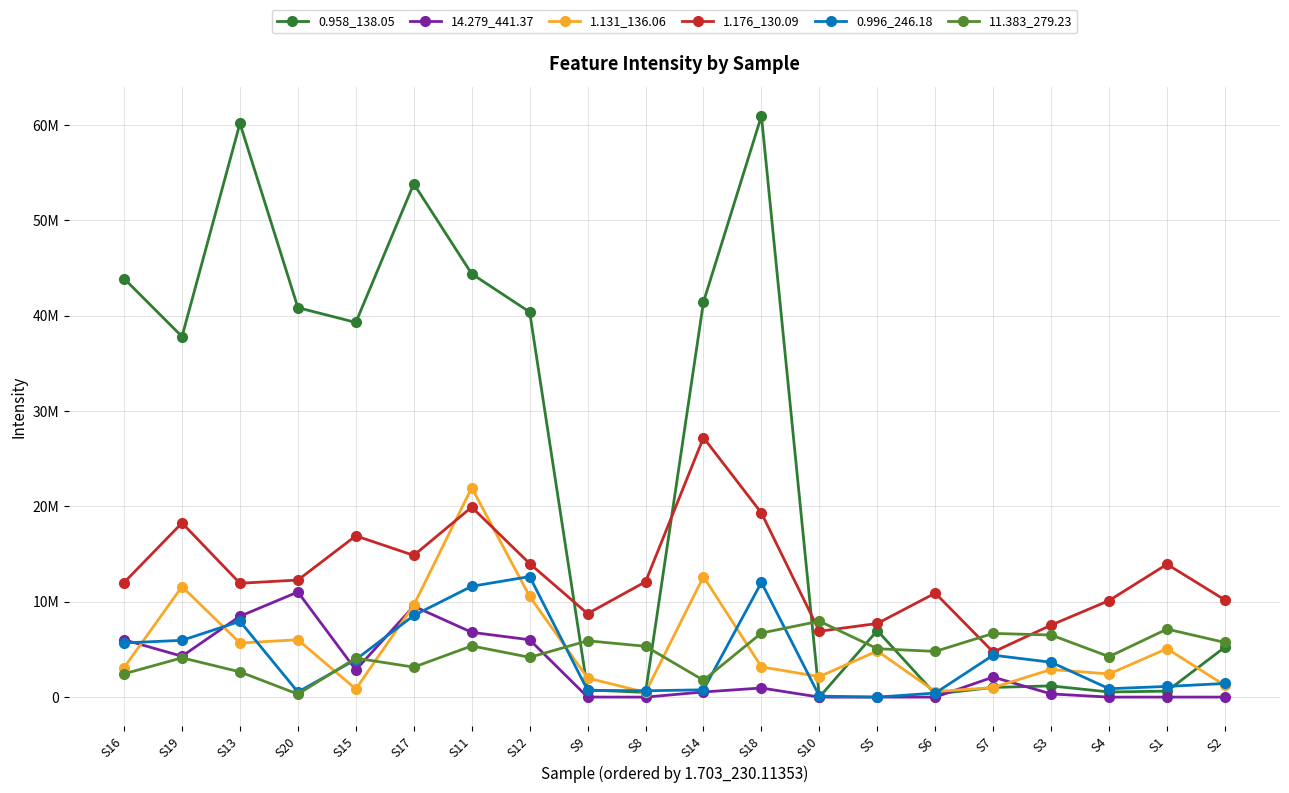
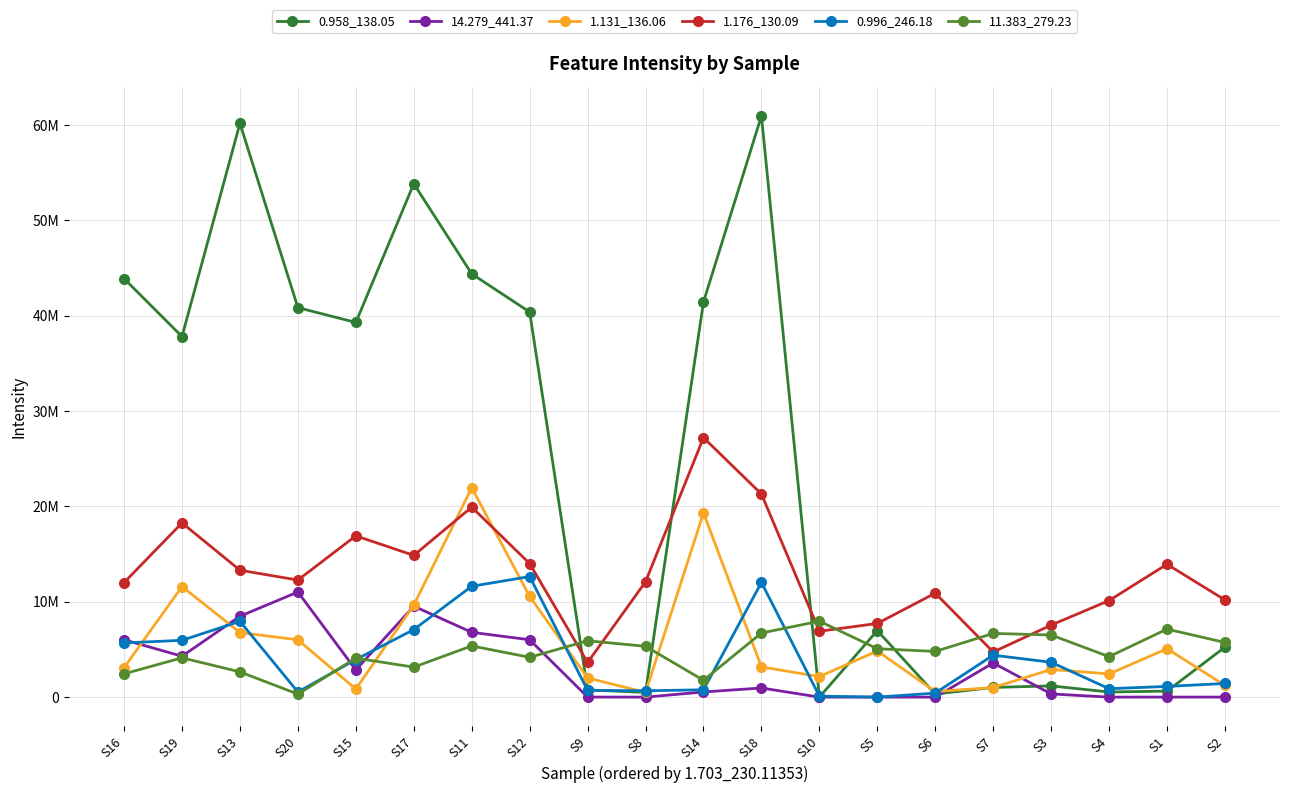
1.131_136.06, S13: 6000000 -> 7000000
1.176_130.09, S13: 12000000 -> 13000000
0.996_246.18, S17: 9000000 -> 7000000
1.176_130.09, S9: 9000000 -> 4000000
1.131_136.06, S14: 13000000 -> 19000000
1.176_130.09, S18: 19000000 -> 21000000
14.279_441.37, S7: 2000000 -> 4000000
